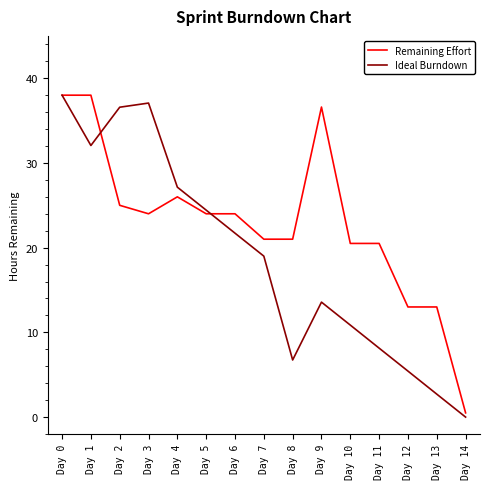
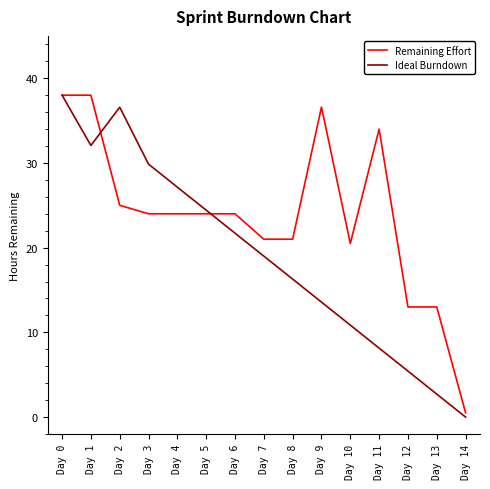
Ideal Burndown, Day 3: 37 -> 30
Remaining Effort, Day 4: 26 -> 24
Ideal Burndown, Day 8: 7 -> 16
Remaining Effort, Day 11: 21 -> 34
